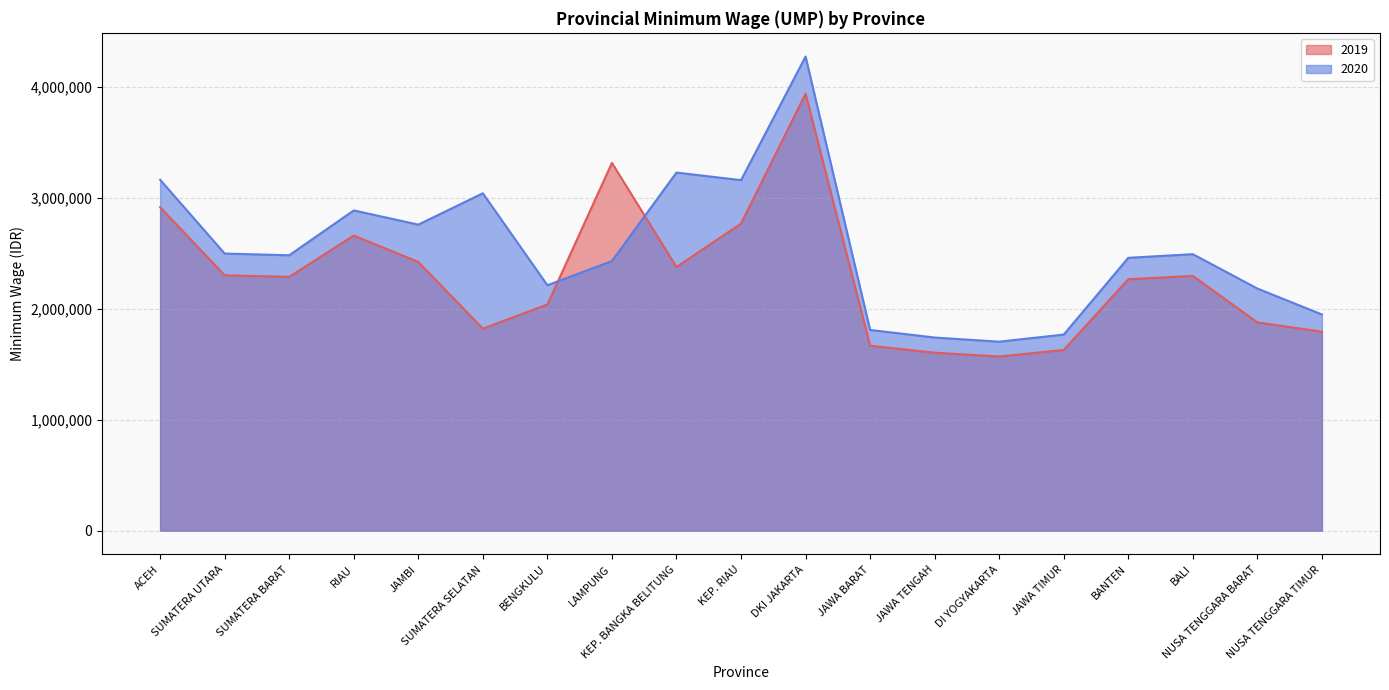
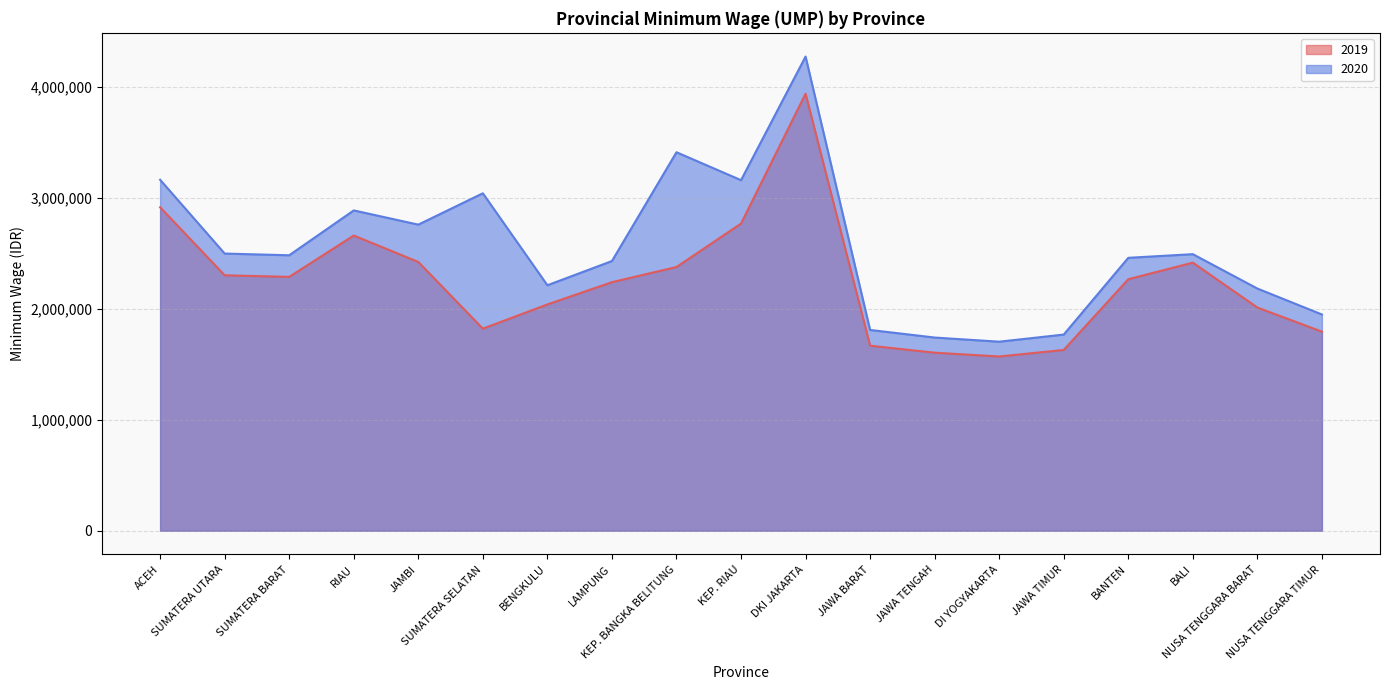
2019, LAMPUNG: 3,320,000 -> 2,240,000
2020, KEP. BANGKA BELITUNG: 3,230,000 -> 3,410,000
2019, BALI: 2,300,000 -> 2,420,000
2019, NUSA TENGGARA BARAT: 1,880,000 -> 2,010,000
